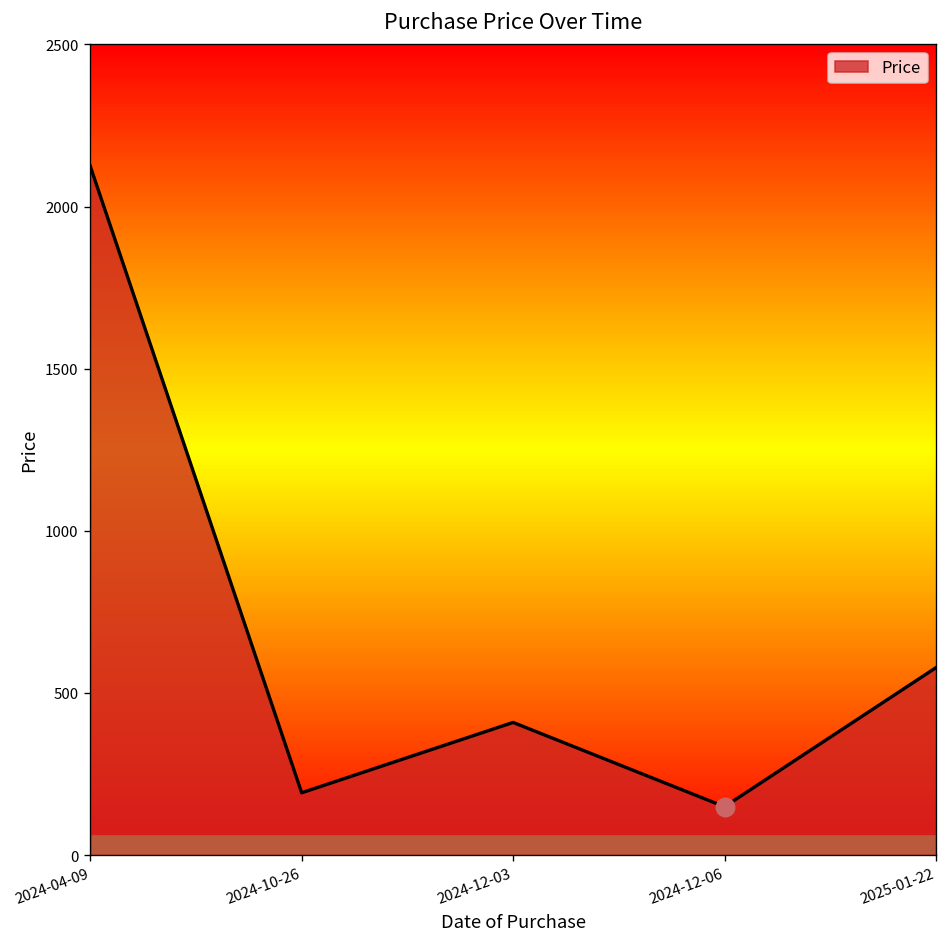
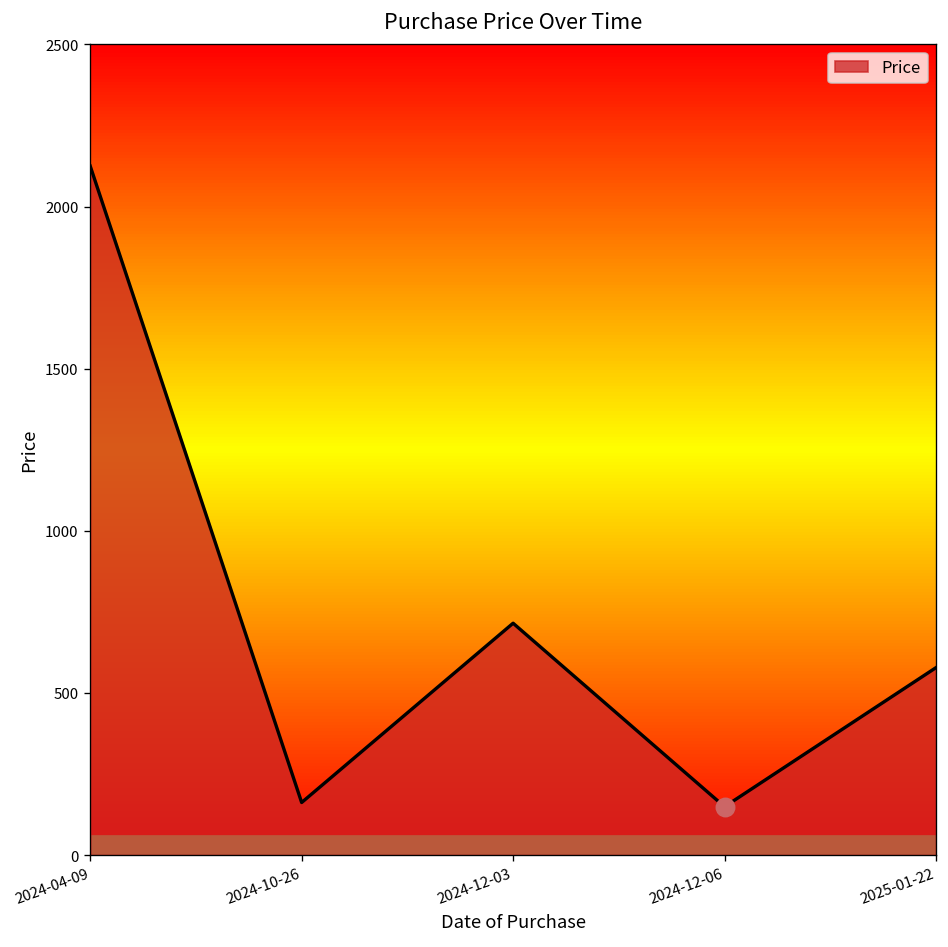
Price, 2024-10-26: 190 -> 160
Price, 2024-12-03: 410 -> 720
